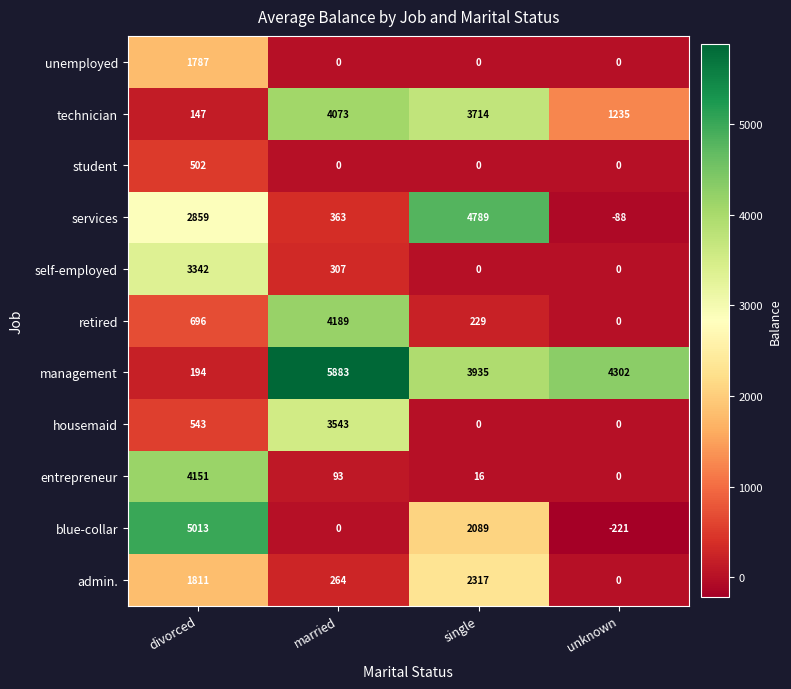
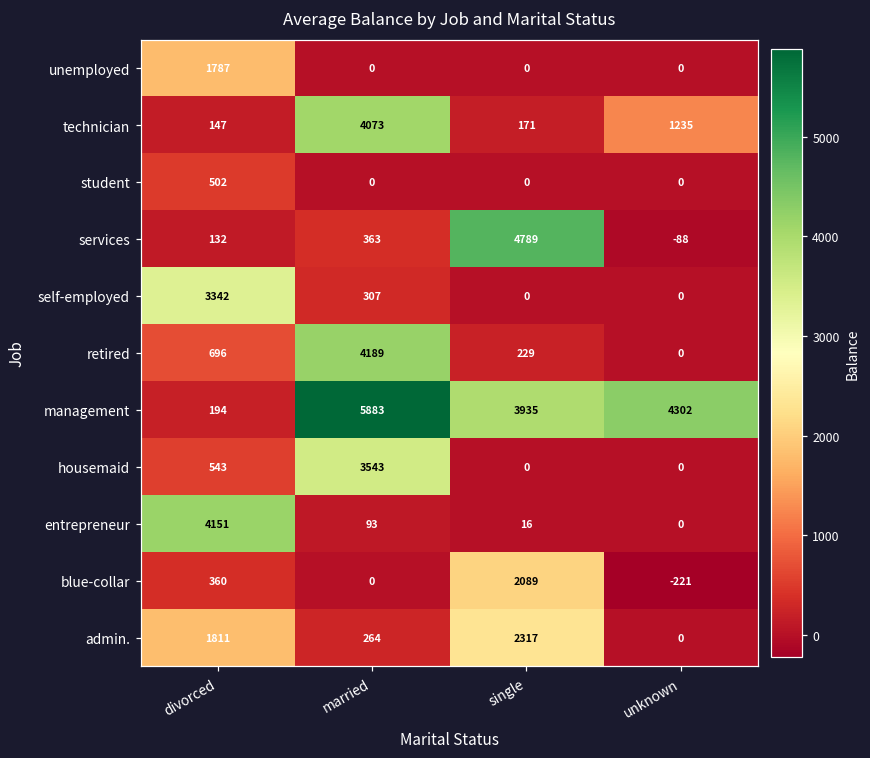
technician, single: 3714 -> 171
services, divorced: 2859 -> 132
blue-collar, divorced: 5013 -> 360
